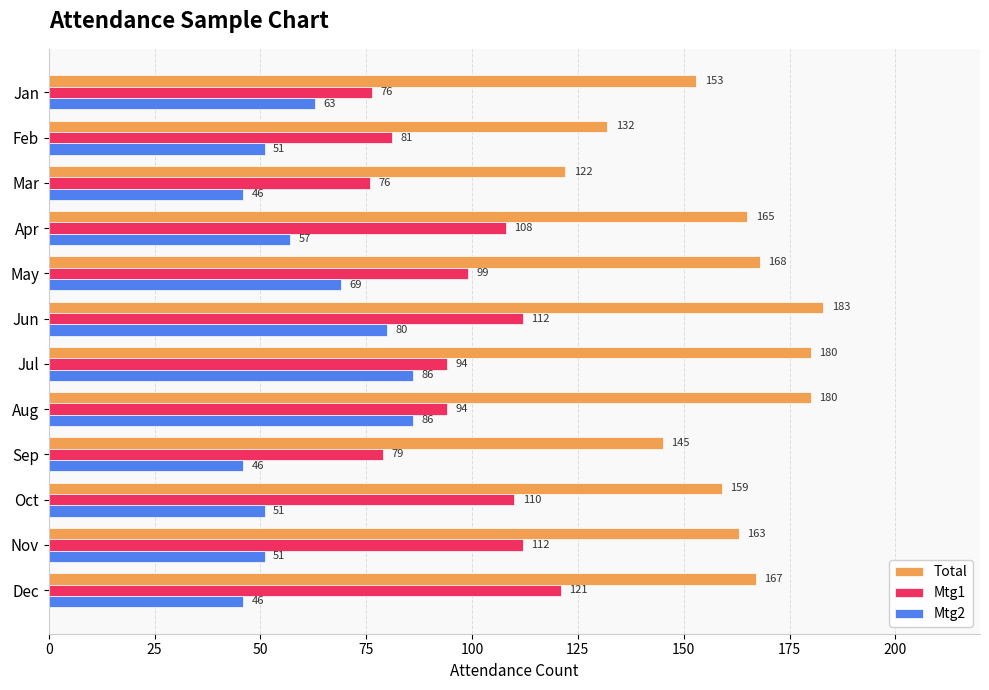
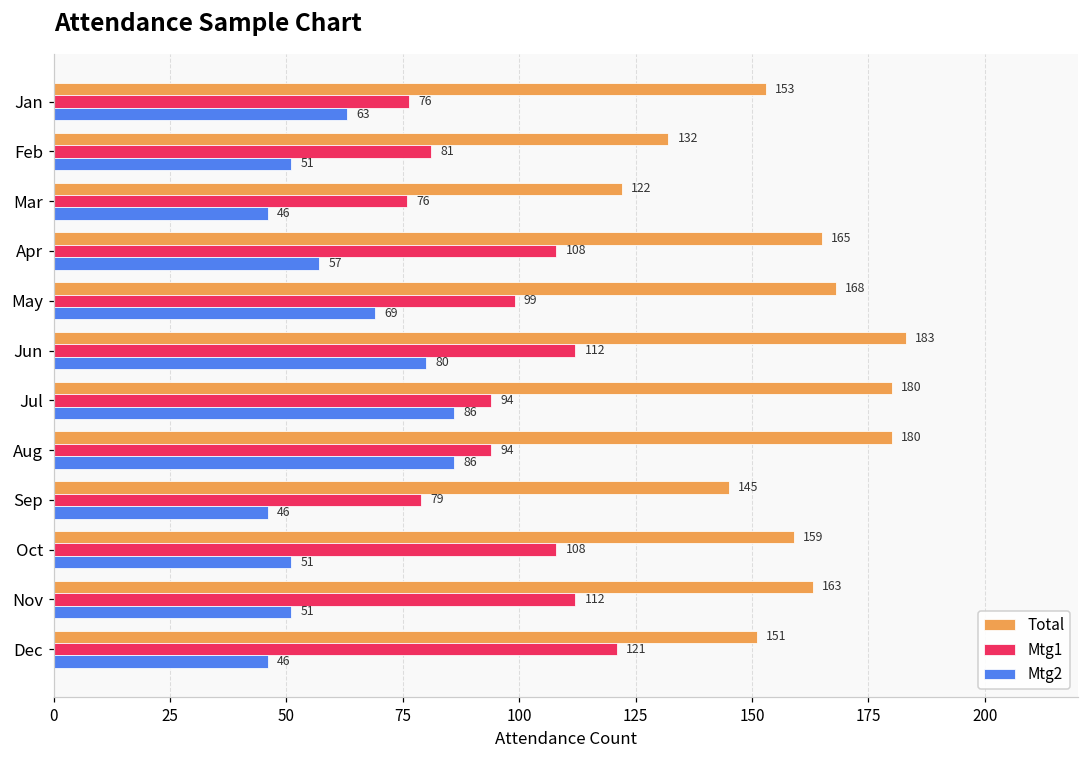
Mtg1, Oct: 110 -> 108
Total, Dec: 167 -> 151
